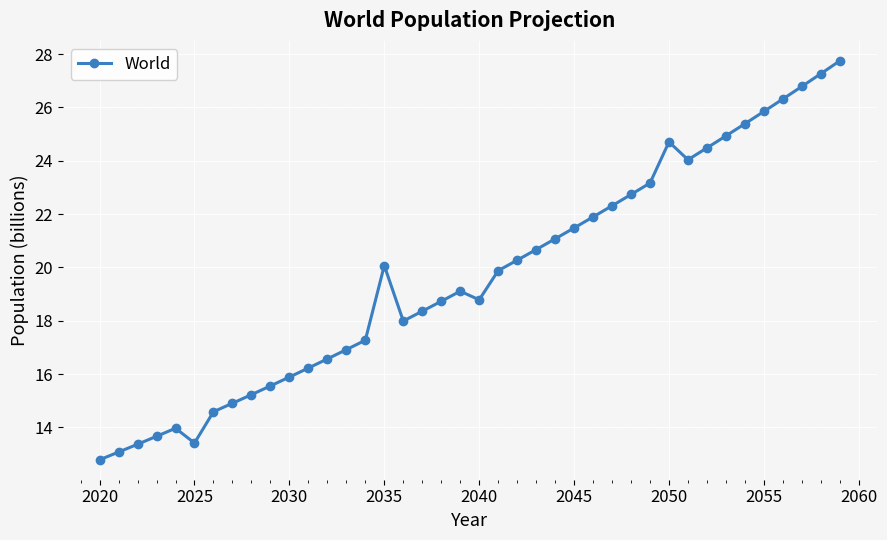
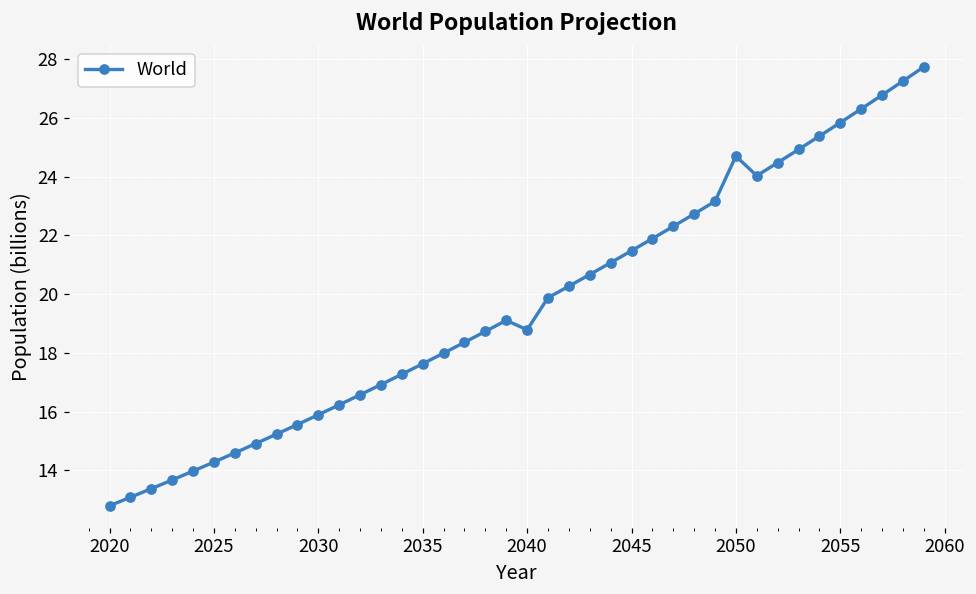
2025: 13.4 -> 14.3
2035: 20.1 -> 17.6
